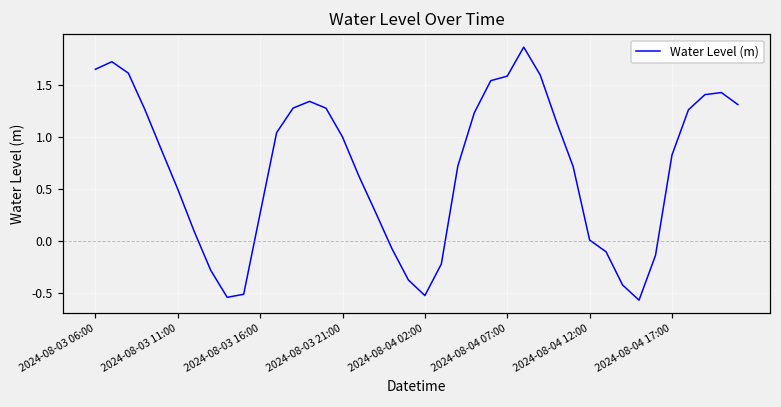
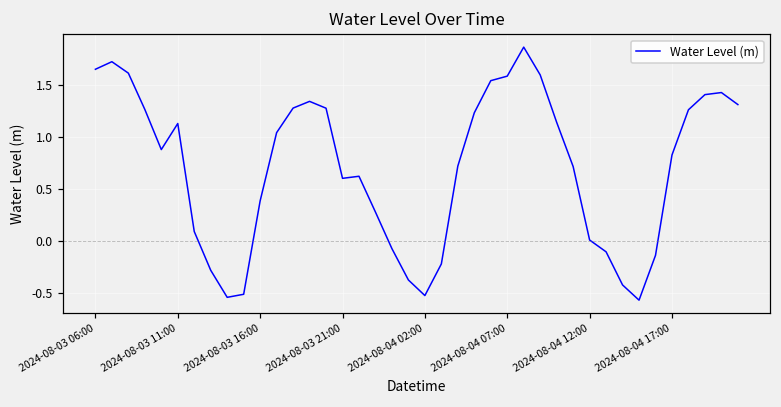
2024-08-03 11:00: 0.5 -> 1.1
2024-08-03 16:00: 0.3 -> 0.4
2024-08-03 21:00: 1.0 -> 0.6
